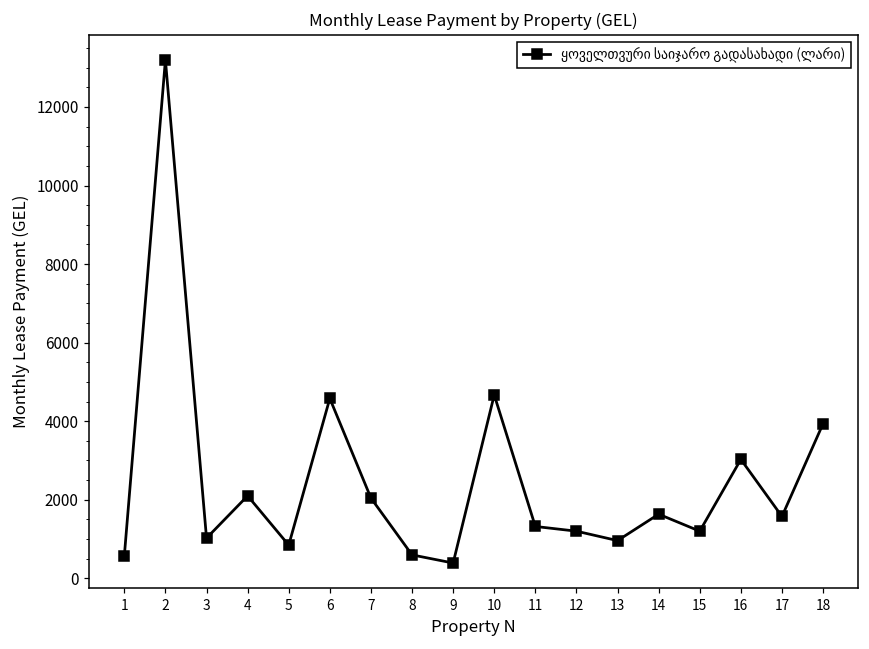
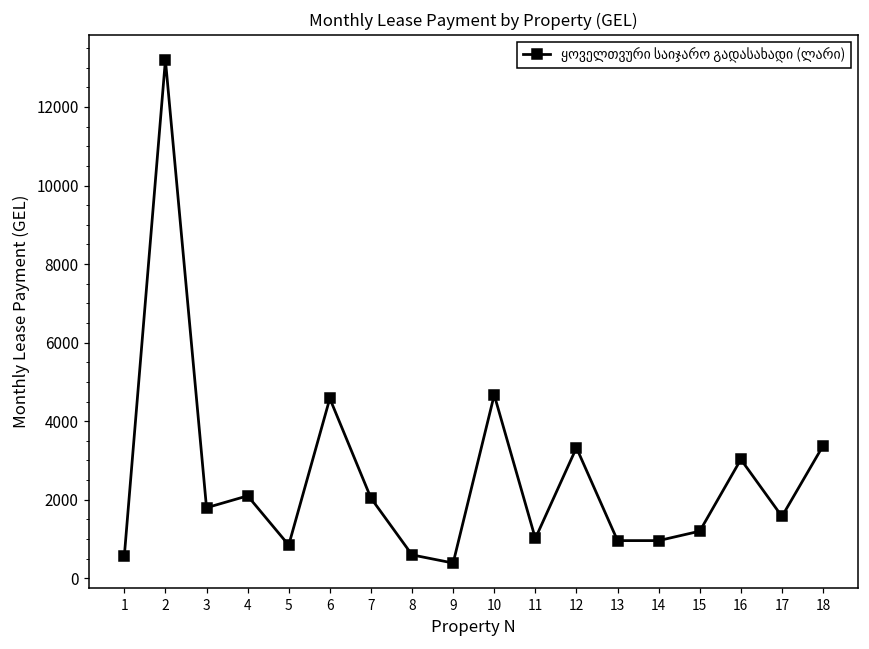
3: 1000 -> 1800
11: 1300 -> 1000
12: 1200 -> 3300
14: 1600 -> 1000
18: 3900 -> 3400
